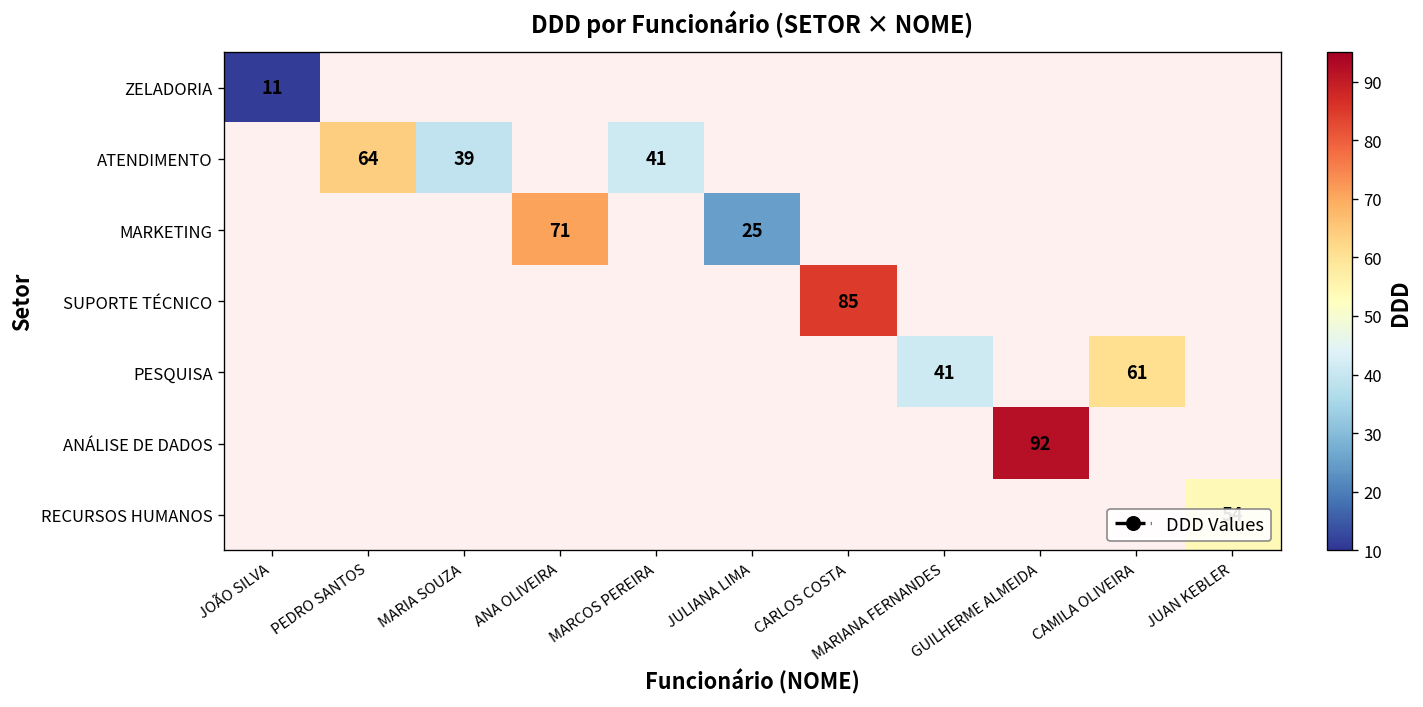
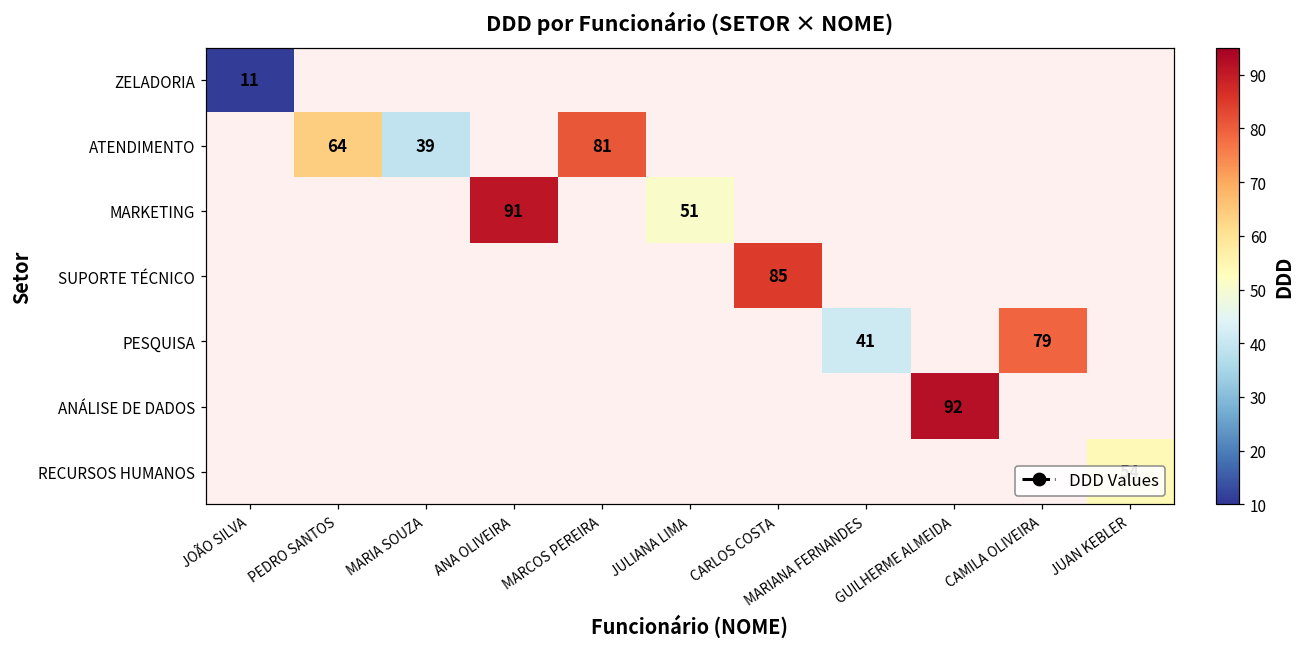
ATENDIMENTO, MARCOS PEREIRA: 41 -> 81
MARKETING, ANA OLIVEIRA: 71 -> 91
MARKETING, JULIANA LIMA: 25 -> 51
PESQUISA, CAMILA OLIVEIRA: 61 -> 79
